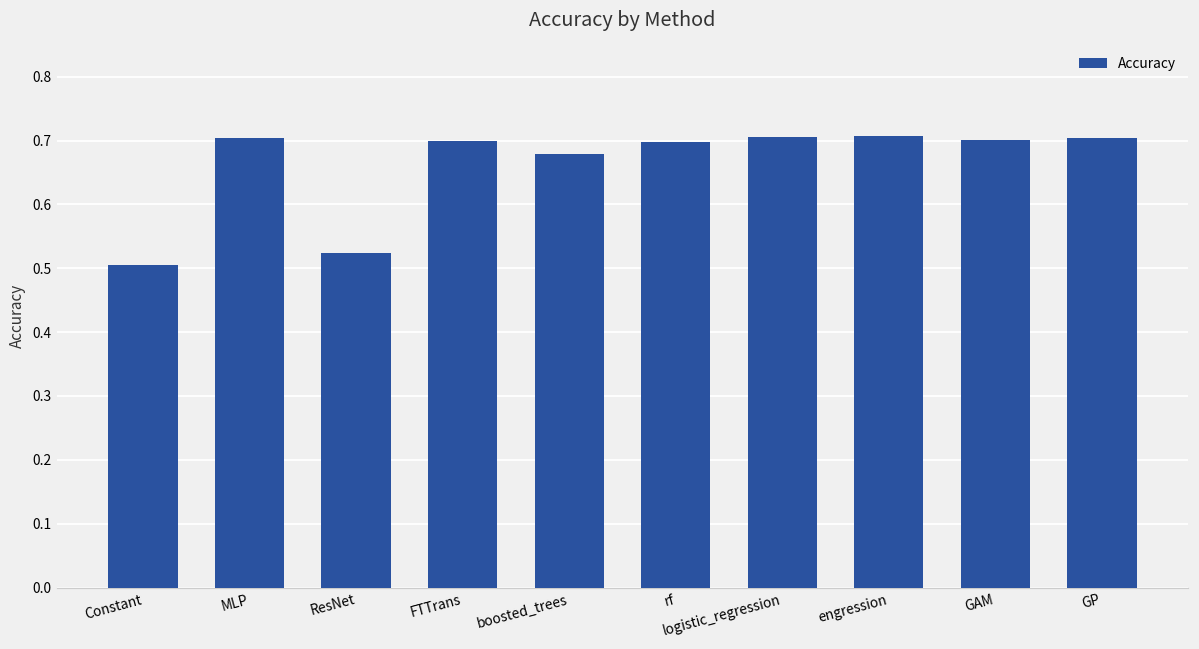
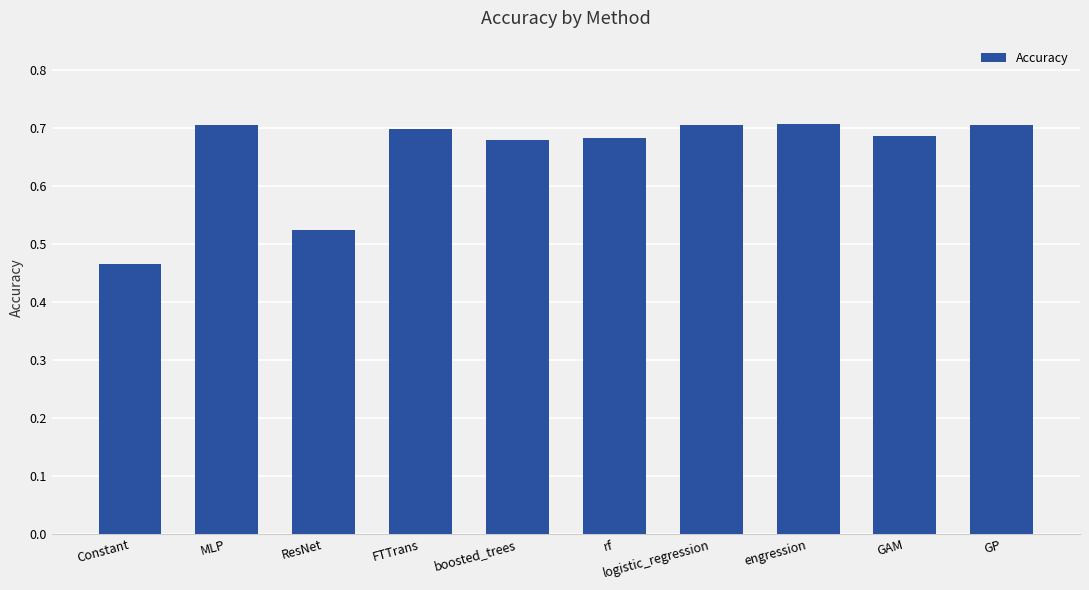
Constant: 0.51 -> 0.47
rf: 0.70 -> 0.68
GAM: 0.70 -> 0.69
